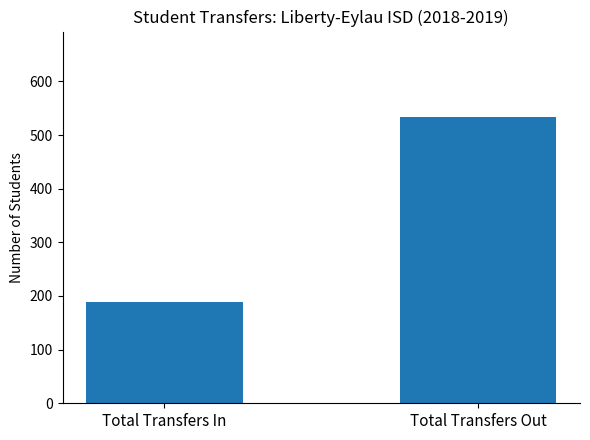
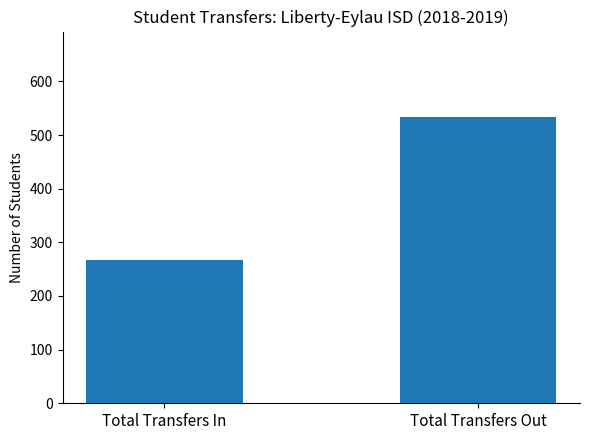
Total Transfers In: 190 -> 270
